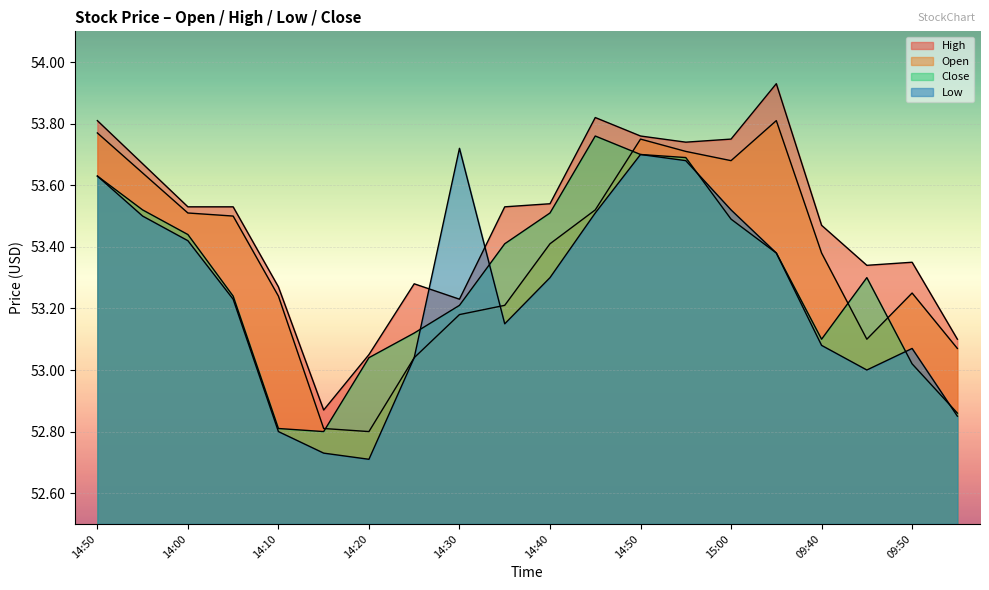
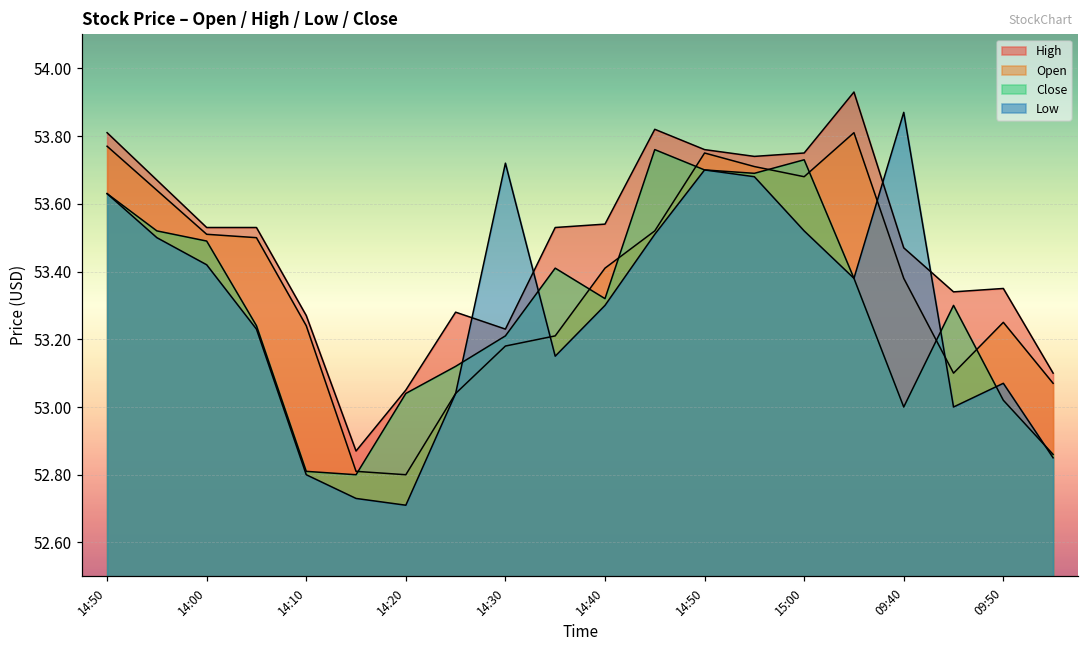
Close, 14:00: 53.44 -> 53.49
Close, 14:40: 53.51 -> 53.32
Close, 15:00: 53.49 -> 53.73
Close, 09:40: 53.1 -> 53.0
Low, 09:40: 53.08 -> 53.87
